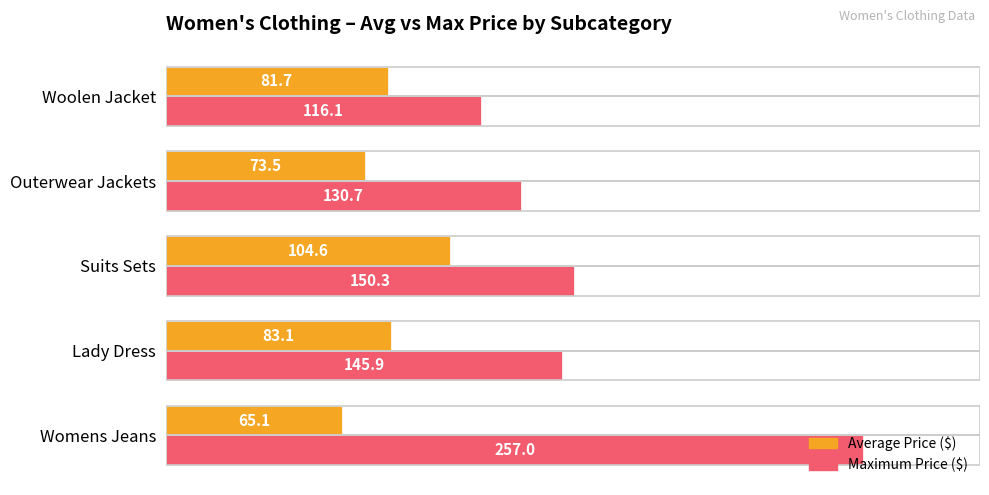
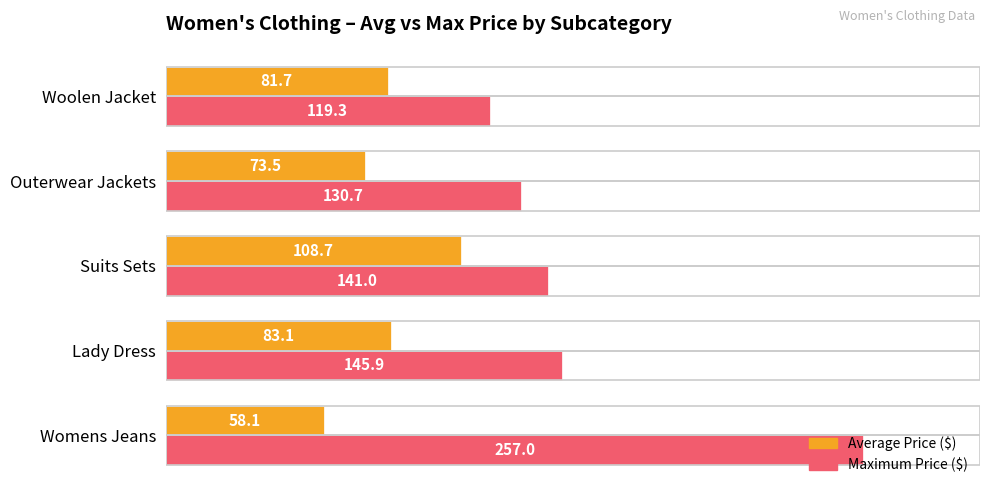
Maximum Price ($), Woolen Jacket: 116.1 -> 119.3
Average Price ($), Suits Sets: 104.6 -> 108.7
Maximum Price ($), Suits Sets: 150.3 -> 141.0
Average Price ($), Womens Jeans: 65.1 -> 58.1
